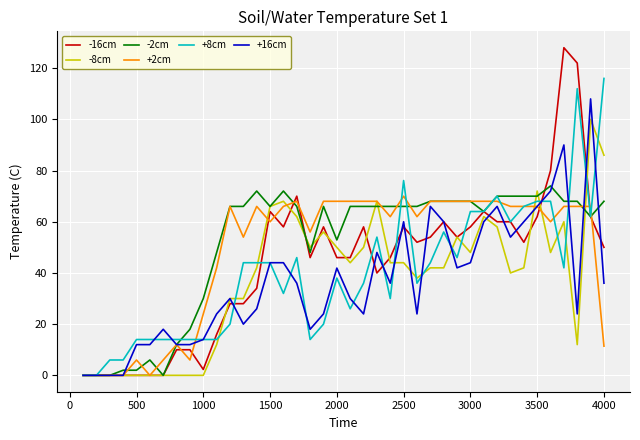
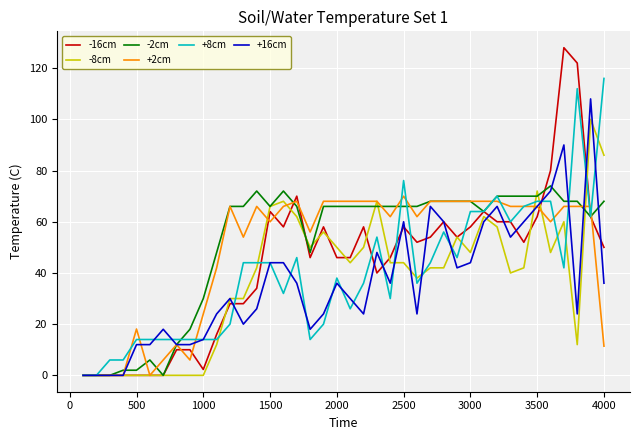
+2cm, 500: 6 -> 18
-2cm, 2000: 53 -> 66
+16cm, 2000: 42 -> 36
